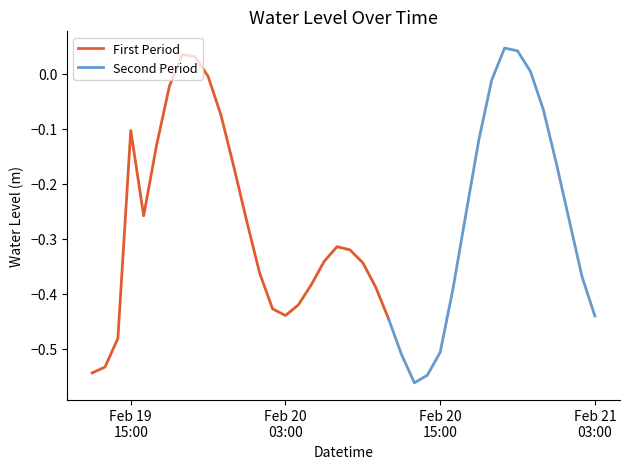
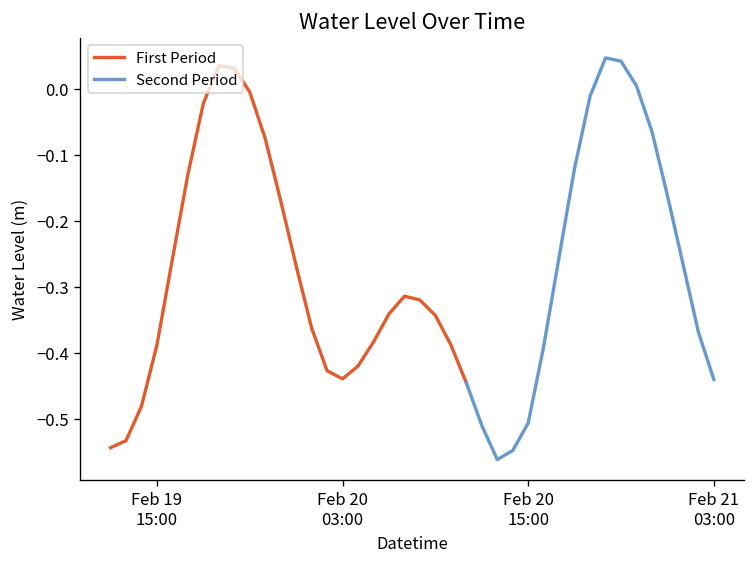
First Period, Feb 19 15:00: -0.10 -> -0.39
